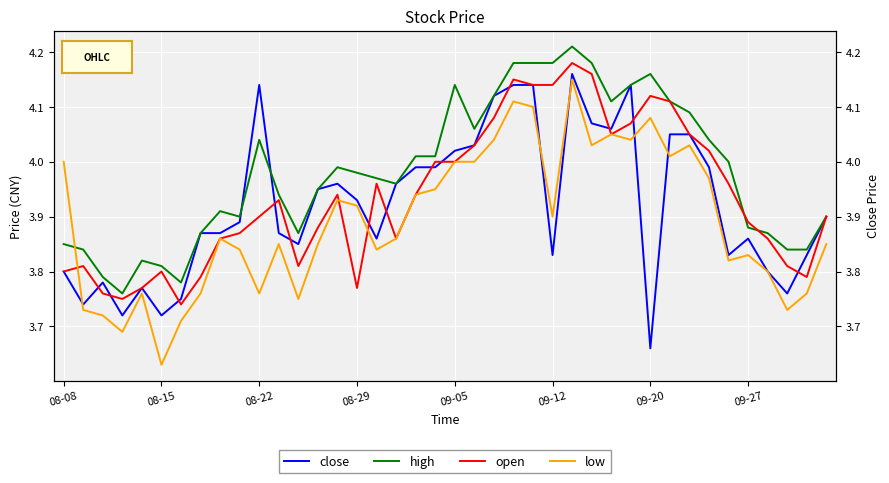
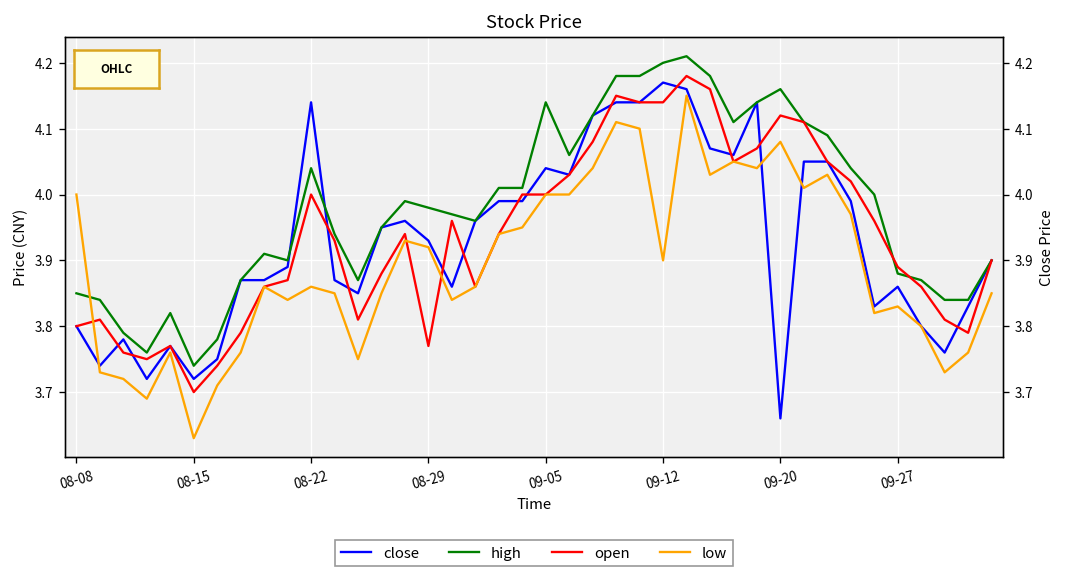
high, 08-15: 3.81 -> 3.74
open, 08-15: 3.8 -> 3.7
open, 08-22: 3.9 -> 4.0
low, 08-22: 3.76 -> 3.86
close, 09-05: 4.02 -> 4.04
close, 09-12: 3.83 -> 4.17
high, 09-12: 4.18 -> 4.20
